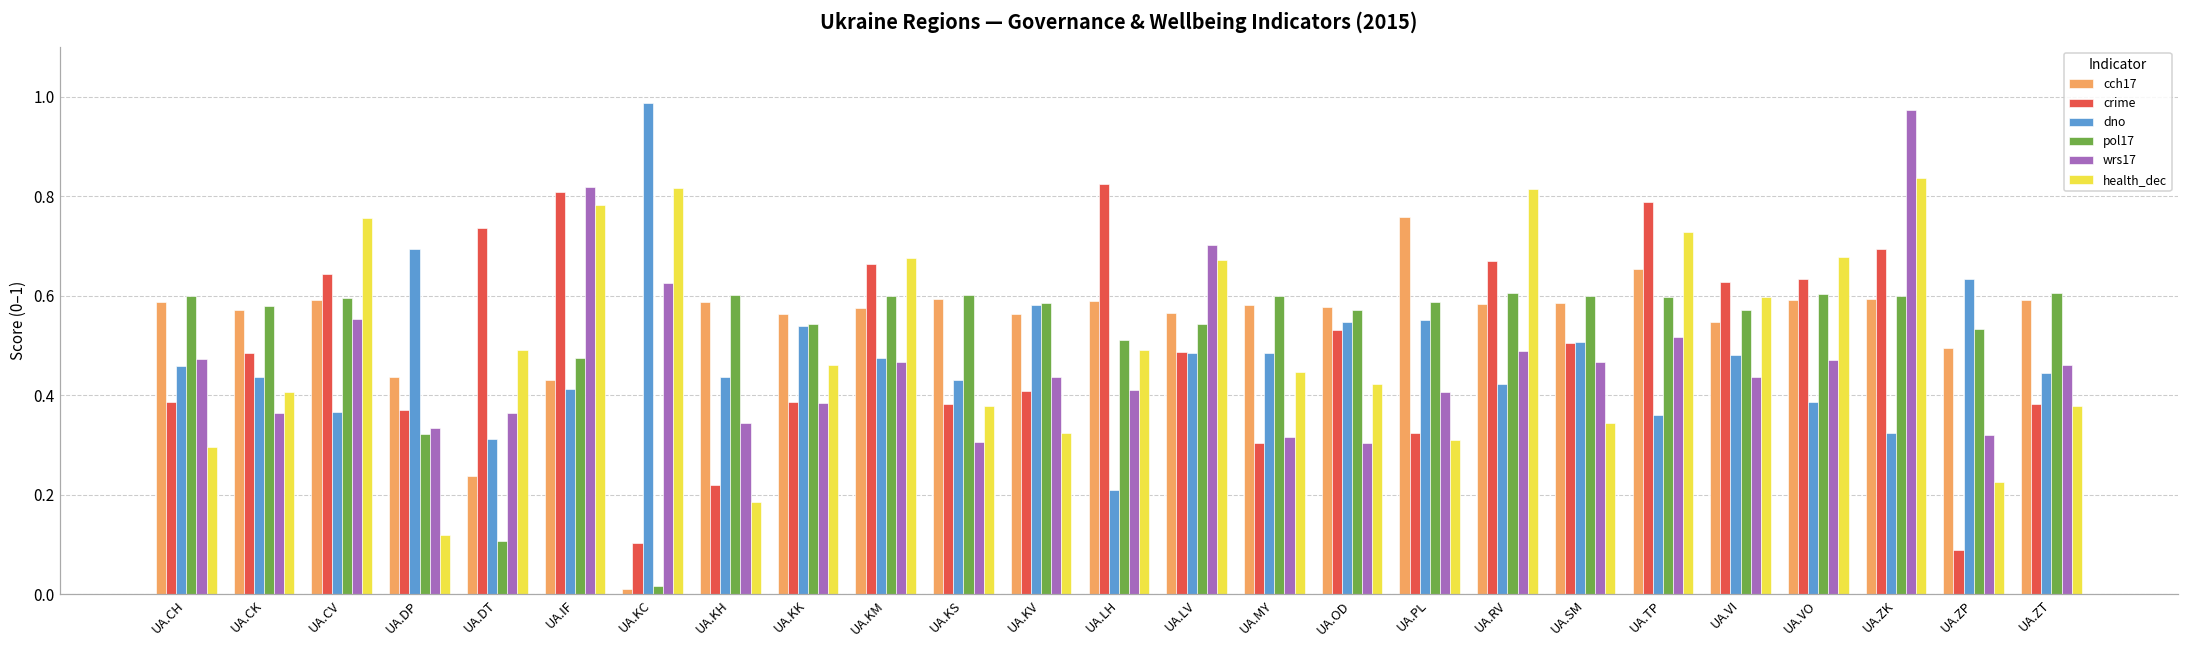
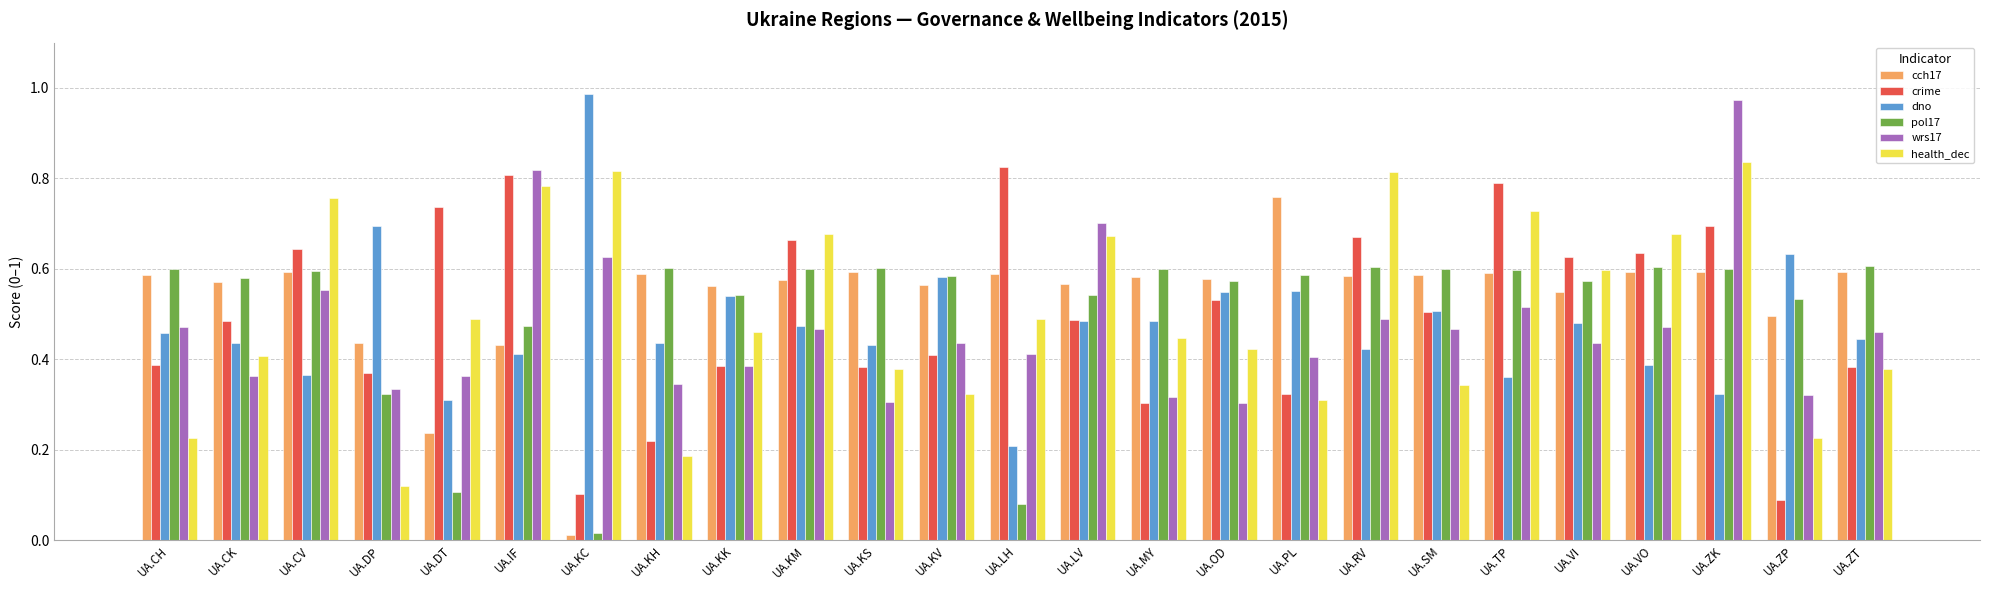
health_dec, UA.CH: 0.30 -> 0.23
pol17, UA.LH: 0.51 -> 0.08
cch17, UA.TP: 0.65 -> 0.59
